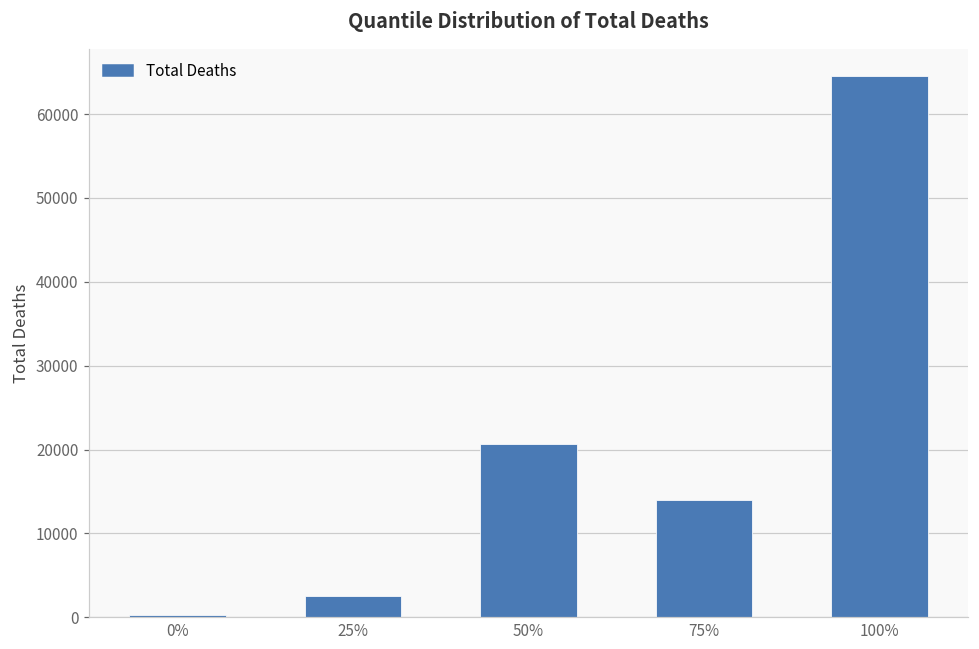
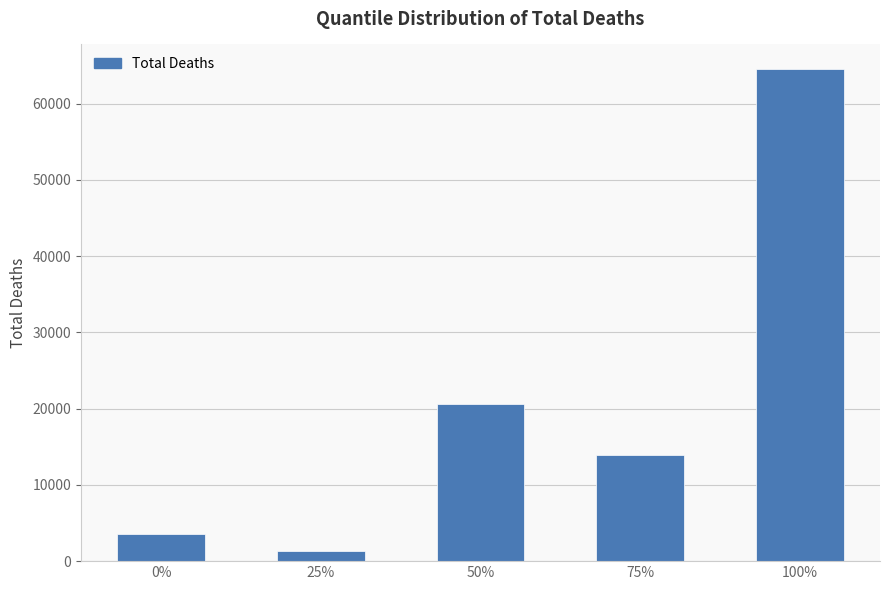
0%: 0 -> 4000
25%: 3000 -> 1000
